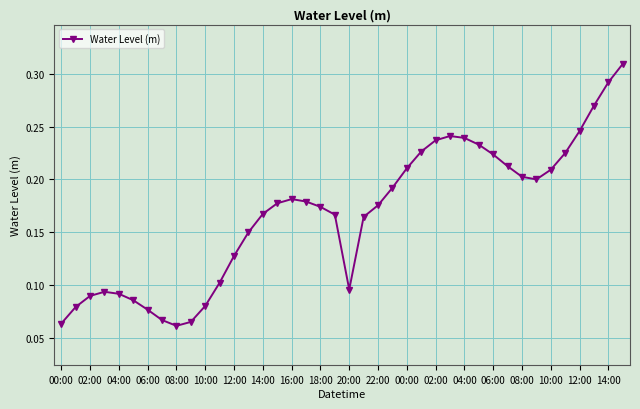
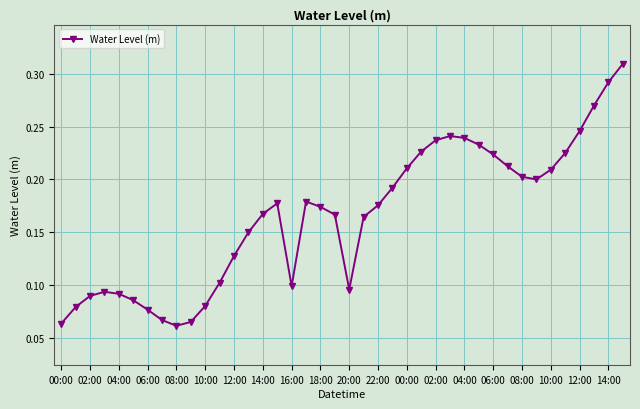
16:00: 0.181 -> 0.099
